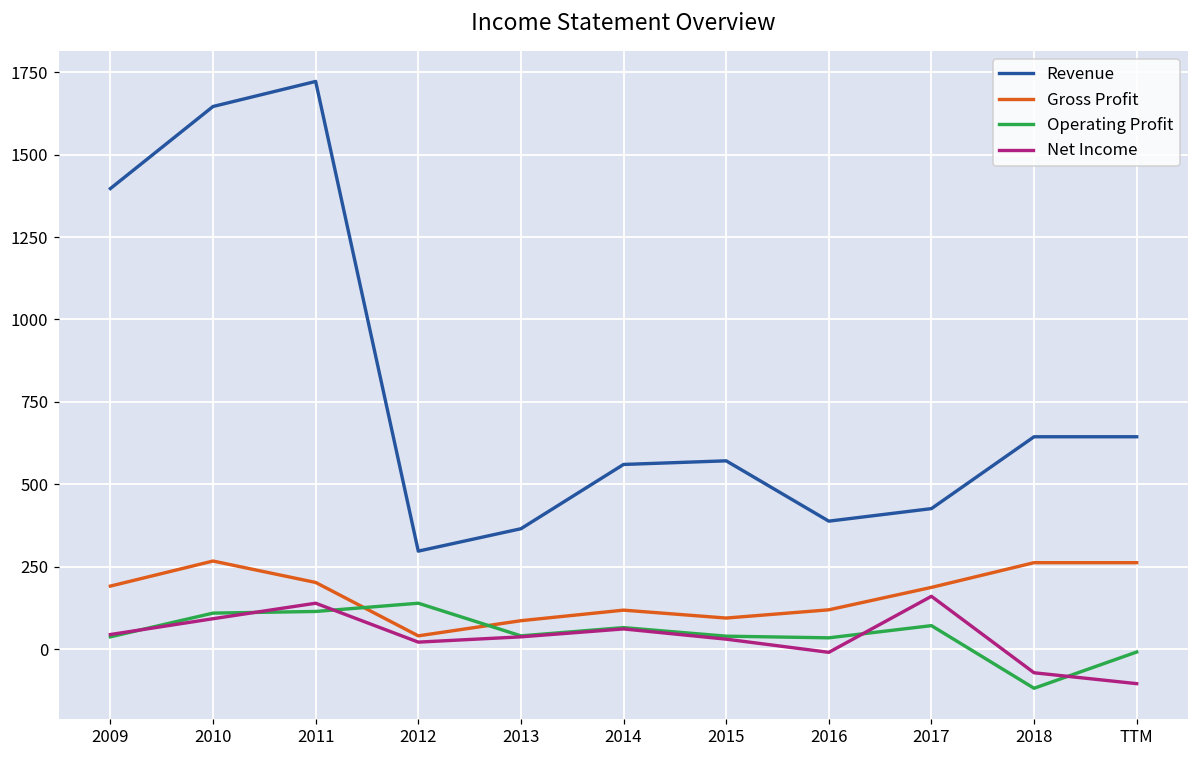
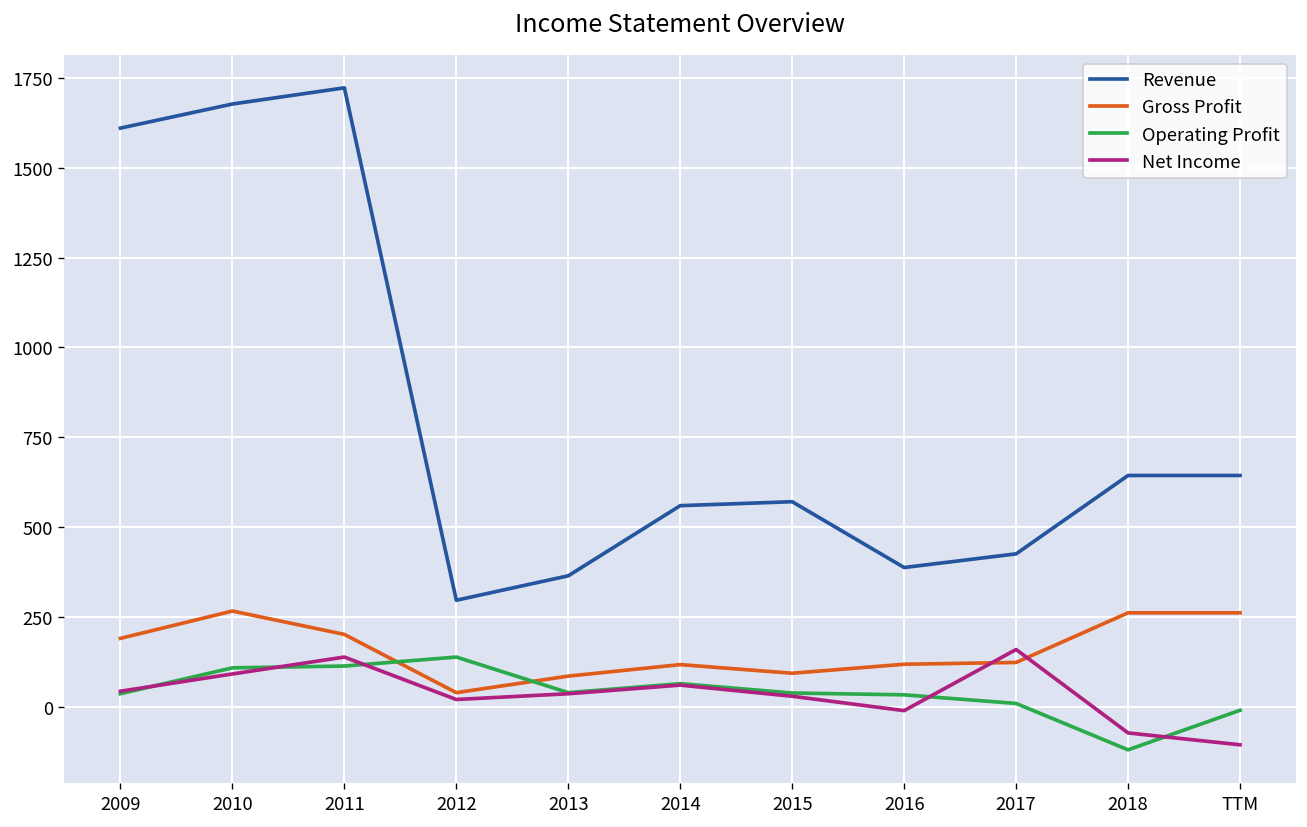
Revenue, 2009: 1400 -> 1610
Revenue, 2010: 1650 -> 1680
Gross Profit, 2017: 190 -> 120
Operating Profit, 2017: 70 -> 10
